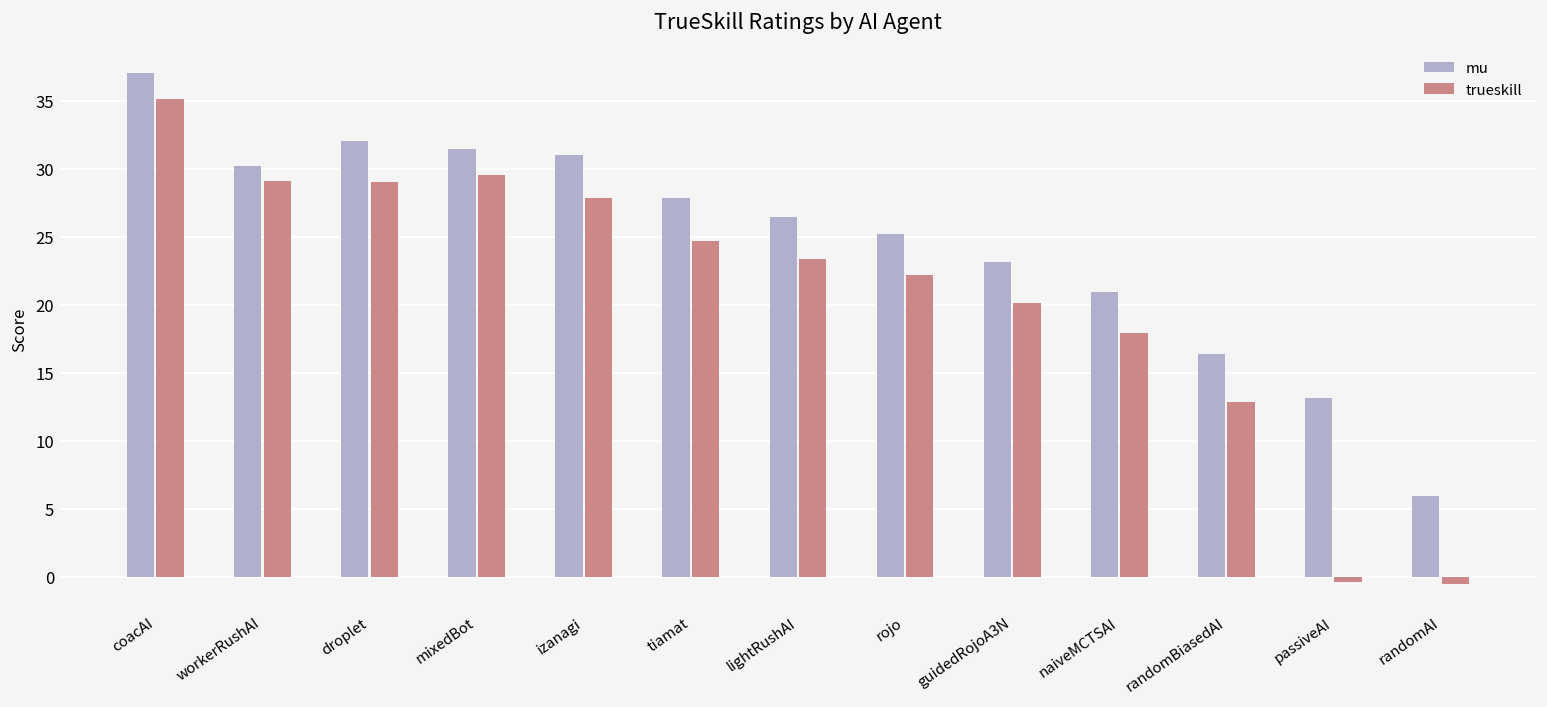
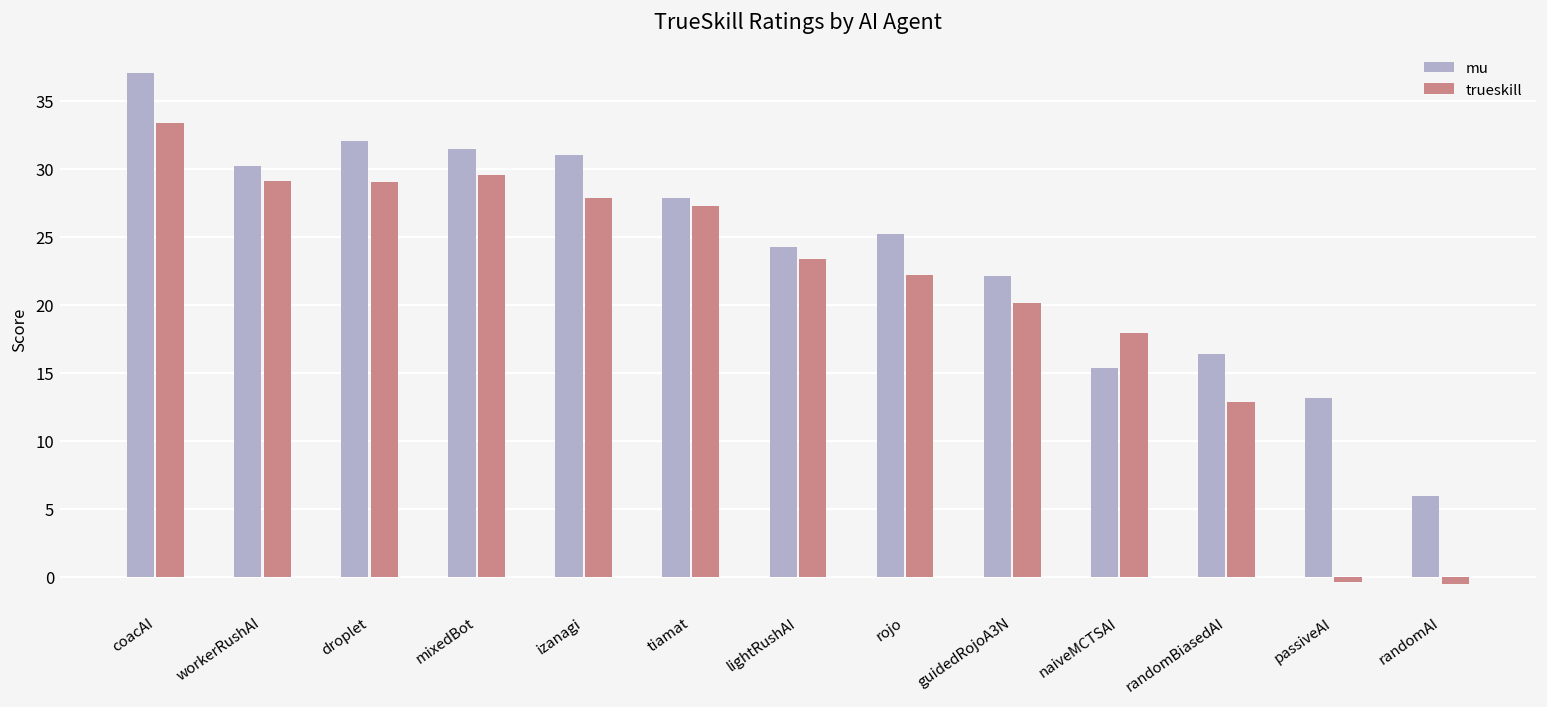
trueskill, coacAI: 35.1 -> 33.4
trueskill, tiamat: 24.7 -> 27.3
mu, lightRushAI: 26.4 -> 24.2
mu, guidedRojoA3N: 23.1 -> 22.1
mu, naiveMCTSAI: 20.9 -> 15.3
